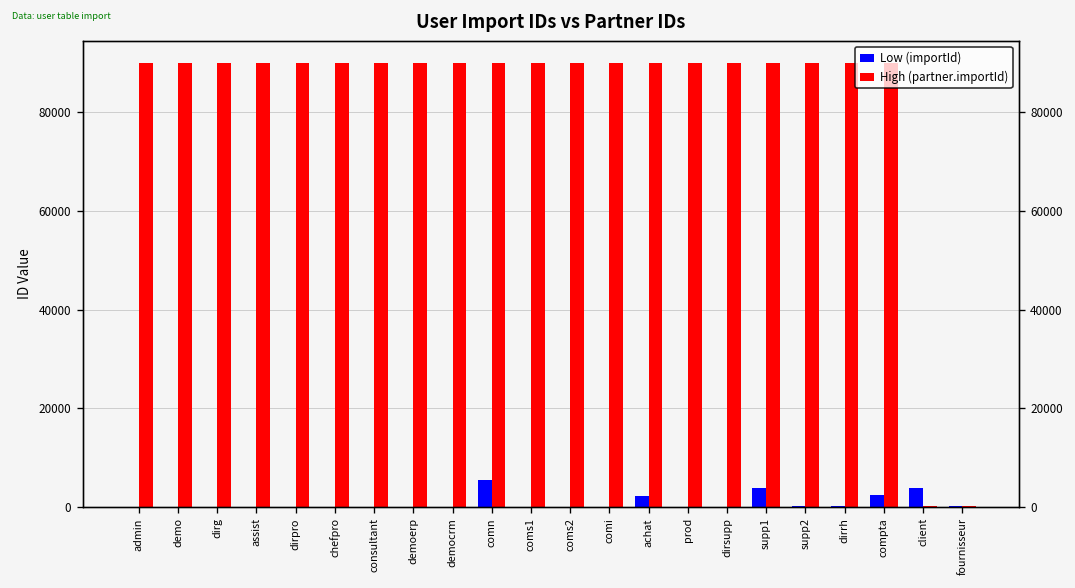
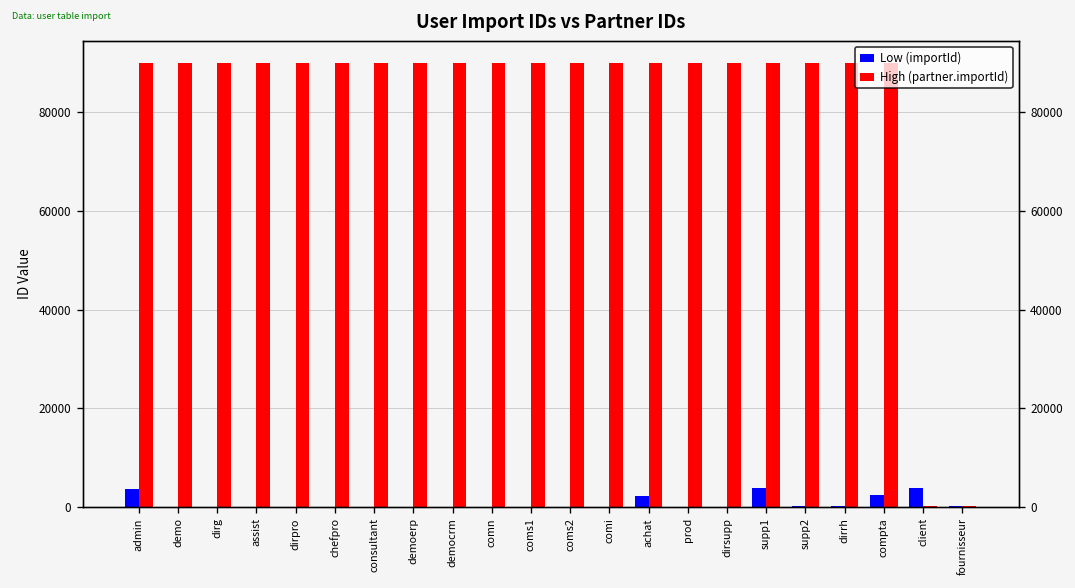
Low (importId), admin: 0 -> 3000
Low (importId), comn: 5000 -> 0
